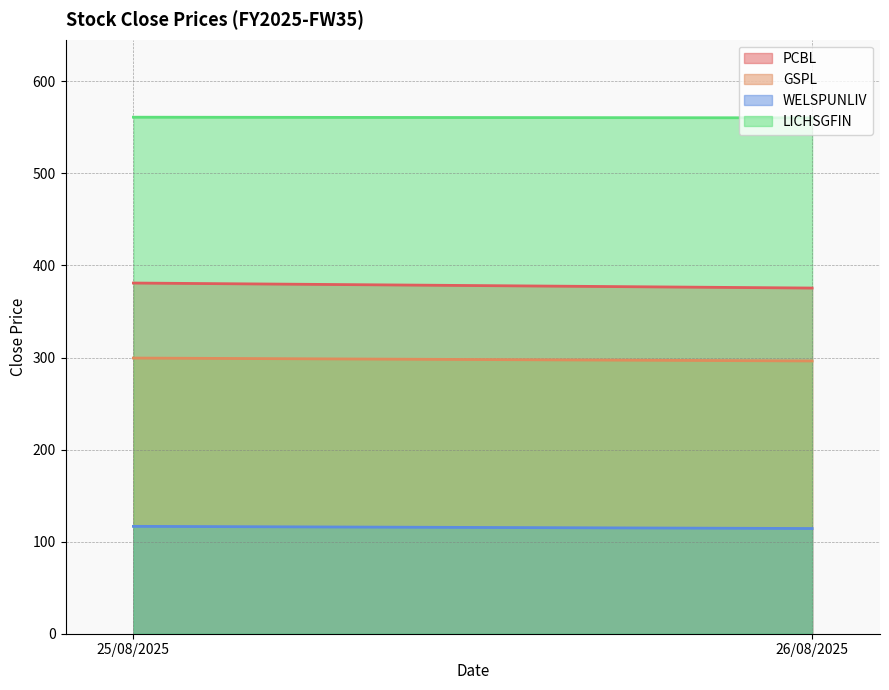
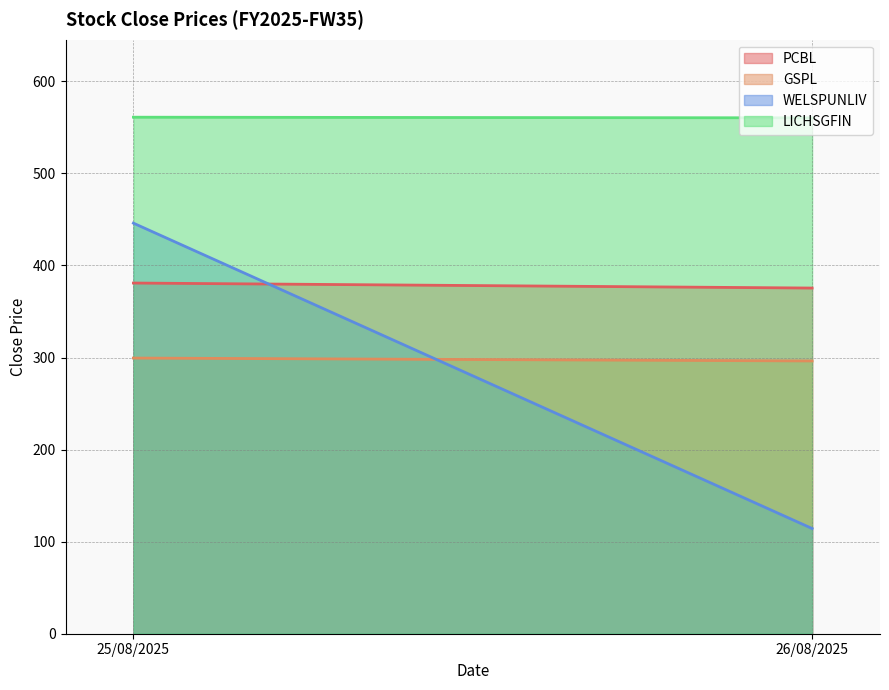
WELSPUNLIV, 25/08/2025: 120 -> 450
